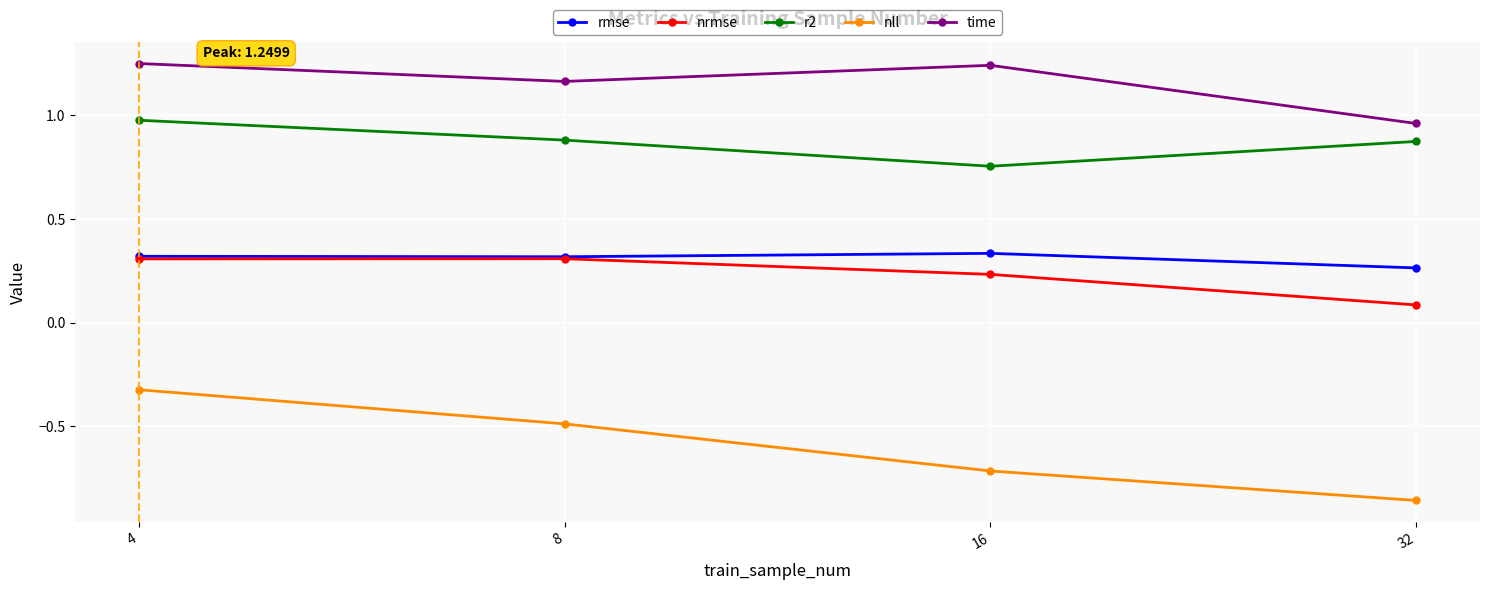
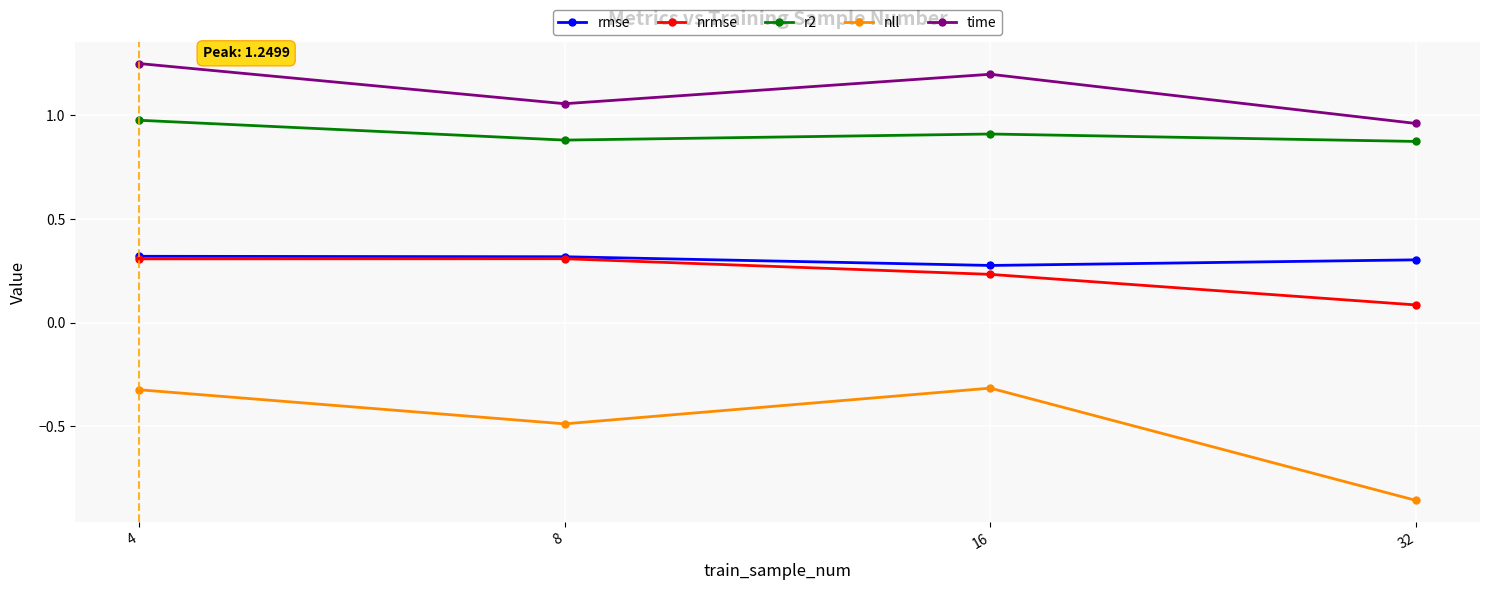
time, 8: 1.16 -> 1.06
rmse, 16: 0.33 -> 0.28
r2, 16: 0.75 -> 0.91
nll, 16: -0.71 -> -0.32
time, 16: 1.24 -> 1.20
rmse, 32: 0.26 -> 0.30
